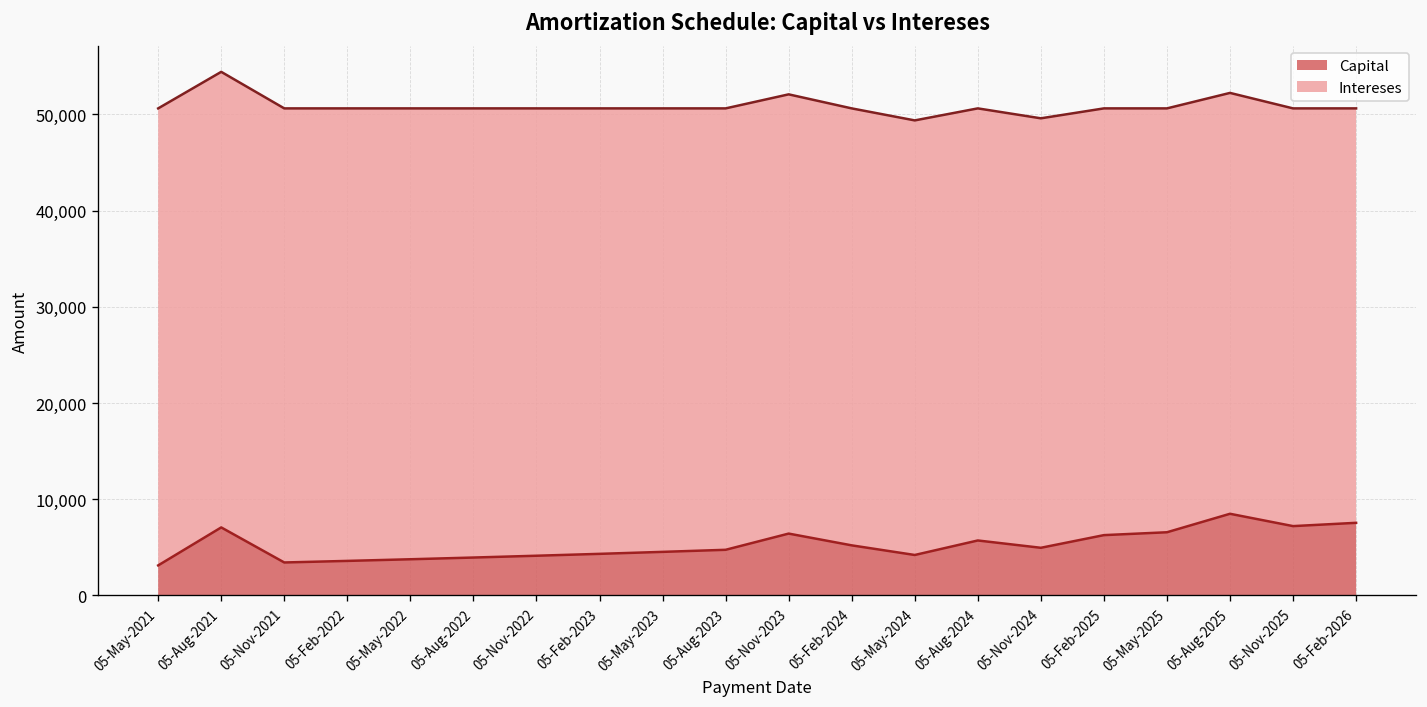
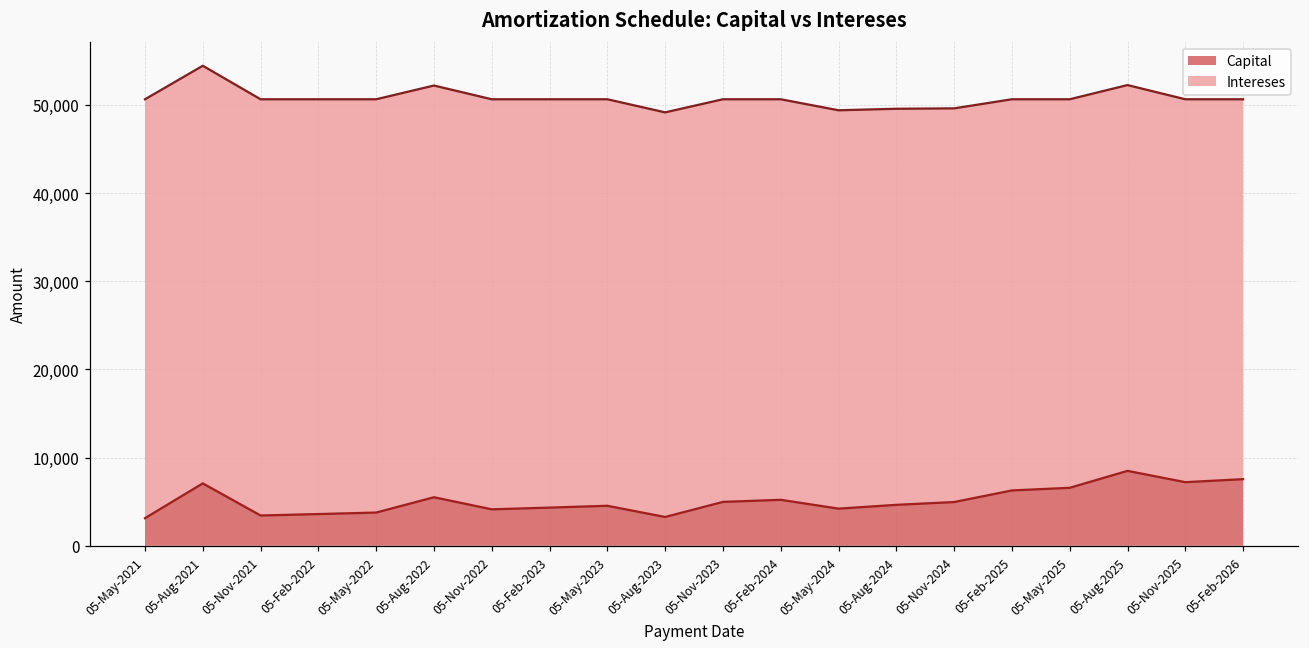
Capital, 05-Aug-2022: 4,000 -> 6,000
Capital, 05-Aug-2023: 5,000 -> 3,000
Capital, 05-Nov-2023: 6,000 -> 5,000
Capital, 05-Aug-2024: 6,000 -> 5,000
